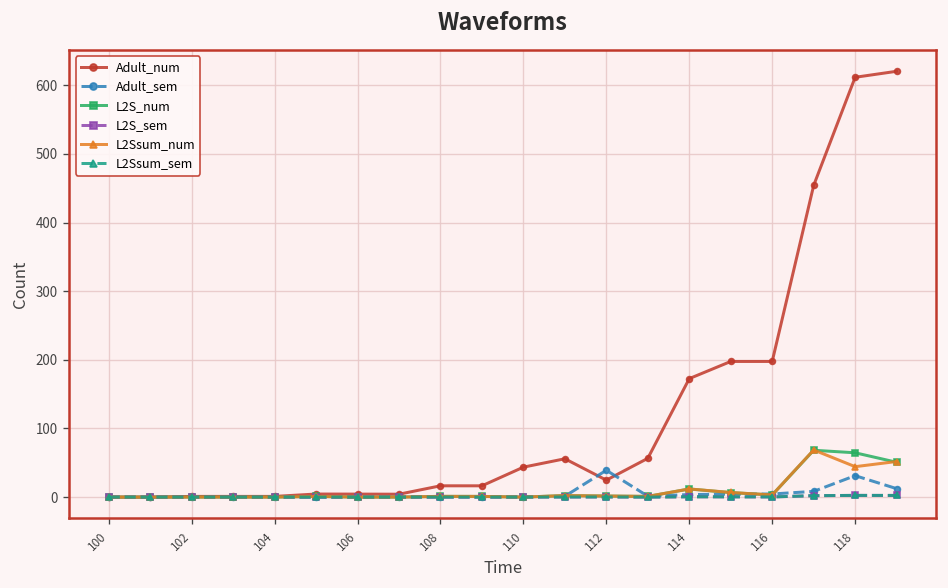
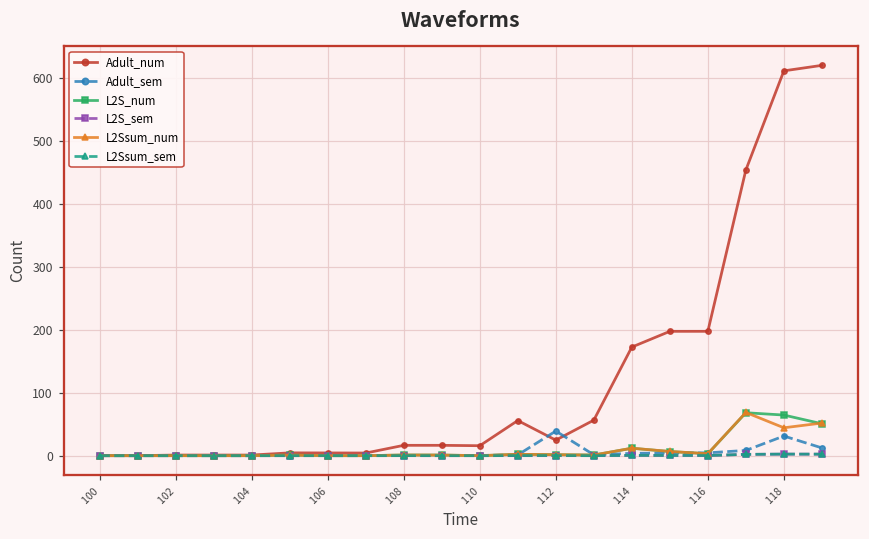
Adult_num, 110: 40 -> 20
